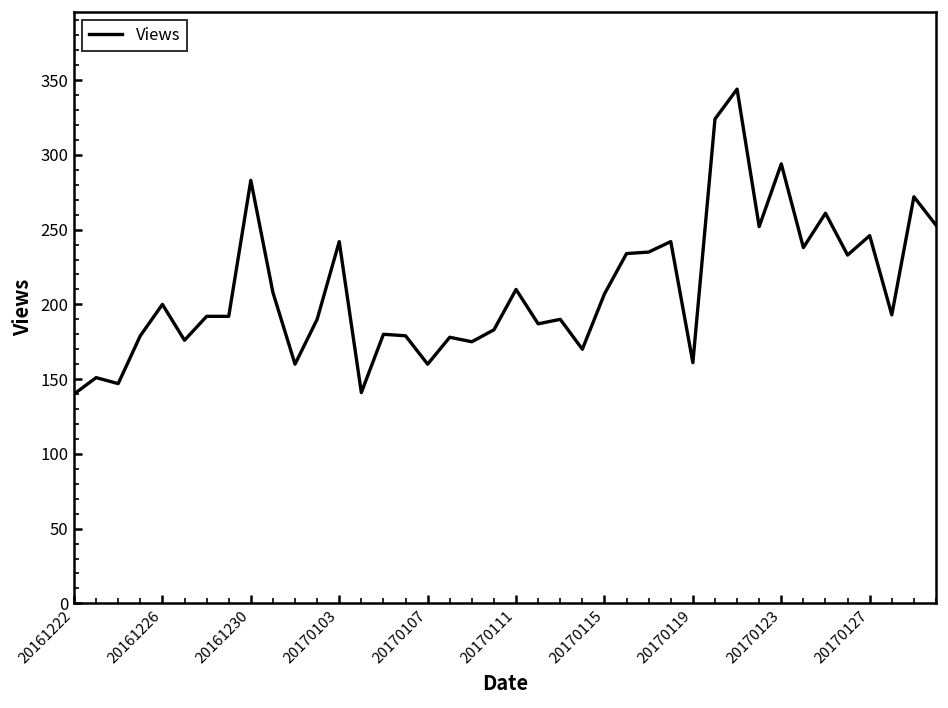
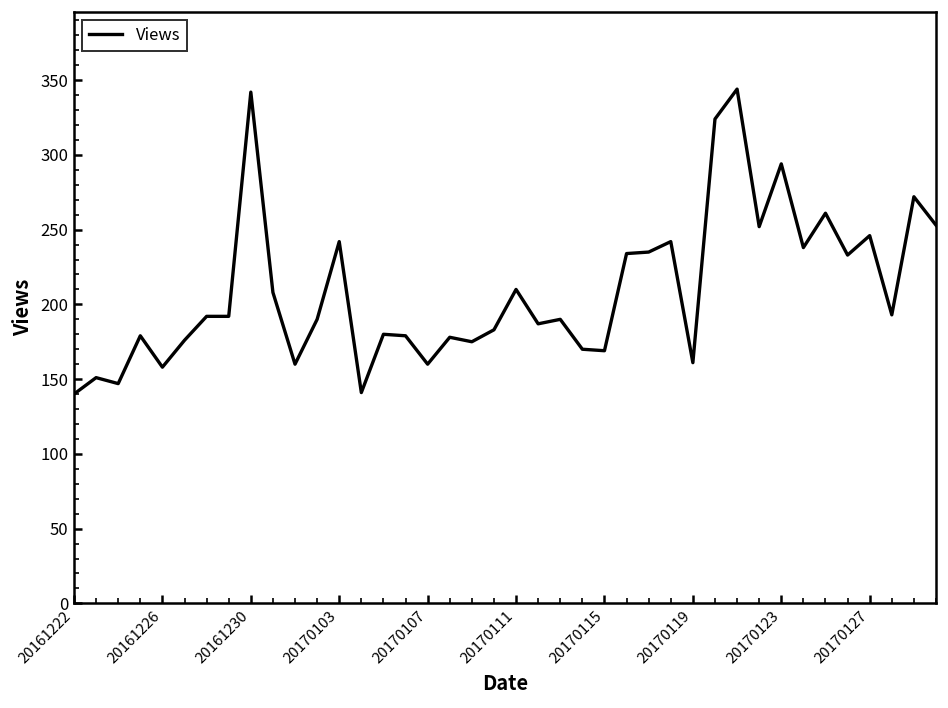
20161226: 200 -> 158
20161230: 283 -> 342
20170115: 207 -> 169
